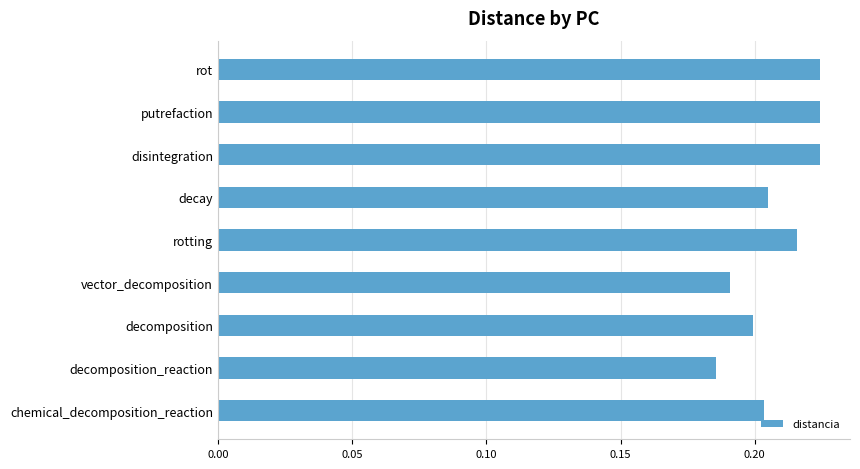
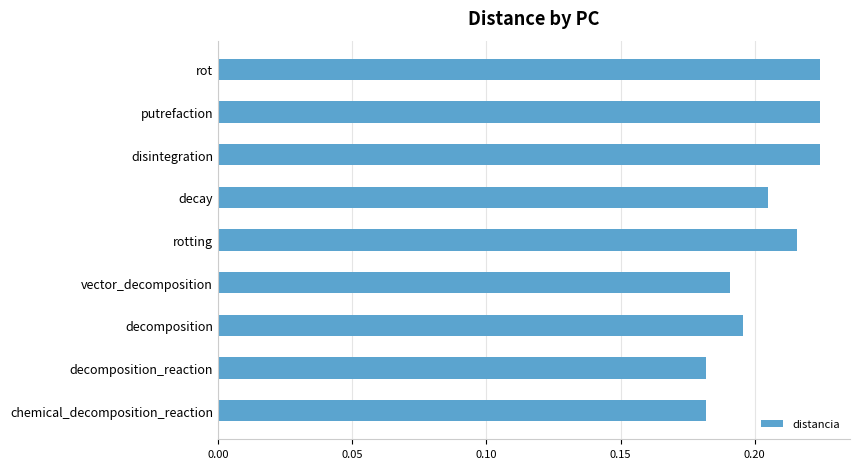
decomposition: 0.199 -> 0.196
decomposition_reaction: 0.186 -> 0.182
chemical_decomposition_reaction: 0.203 -> 0.182
